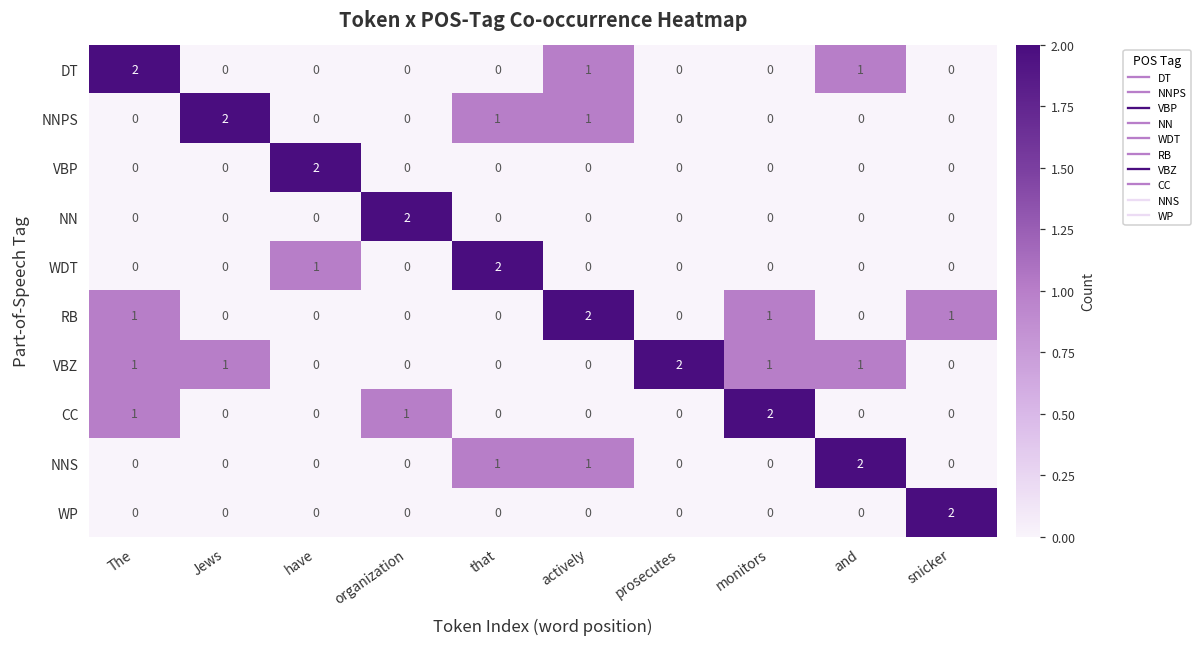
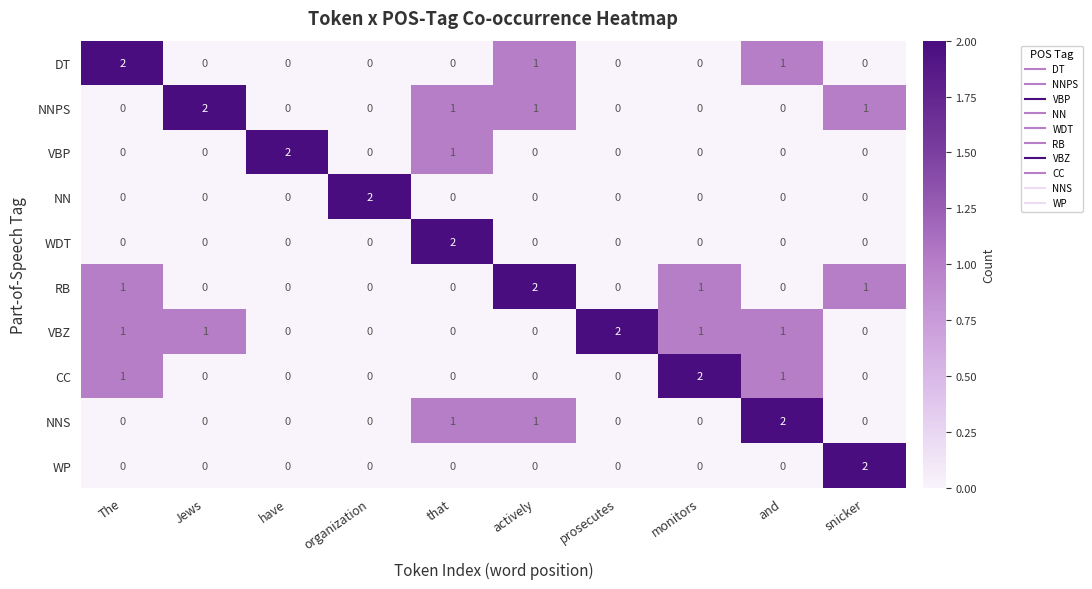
NNPS, snicker: 0 -> 1
VBP, that: 0 -> 1
WDT, have: 1 -> 0
CC, organization: 1 -> 0
CC, and: 0 -> 1
